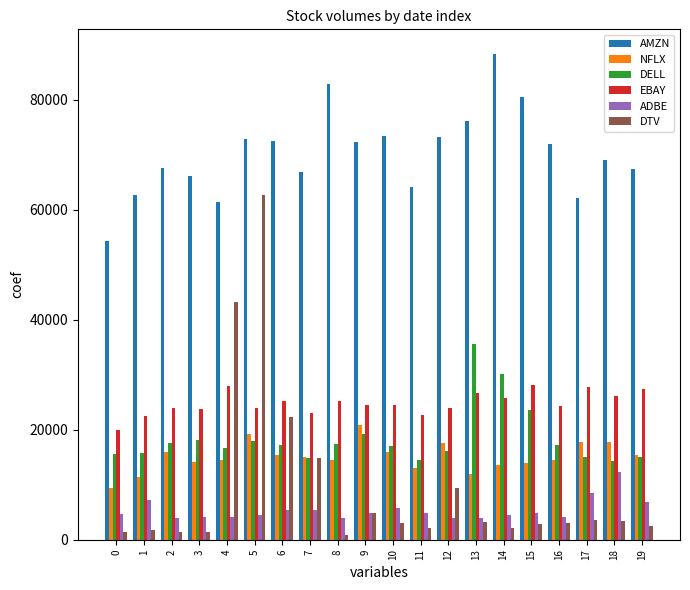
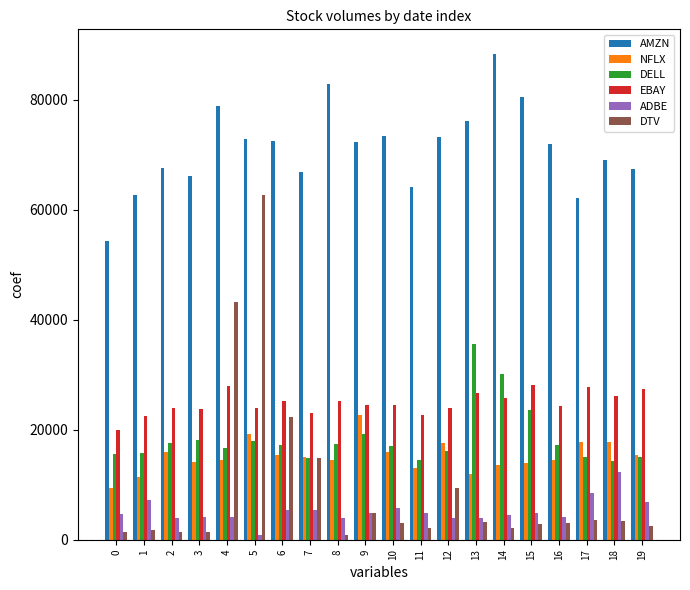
AMZN, 4: 61000 -> 79000
ADBE, 5: 4000 -> 1000
NFLX, 9: 21000 -> 23000
